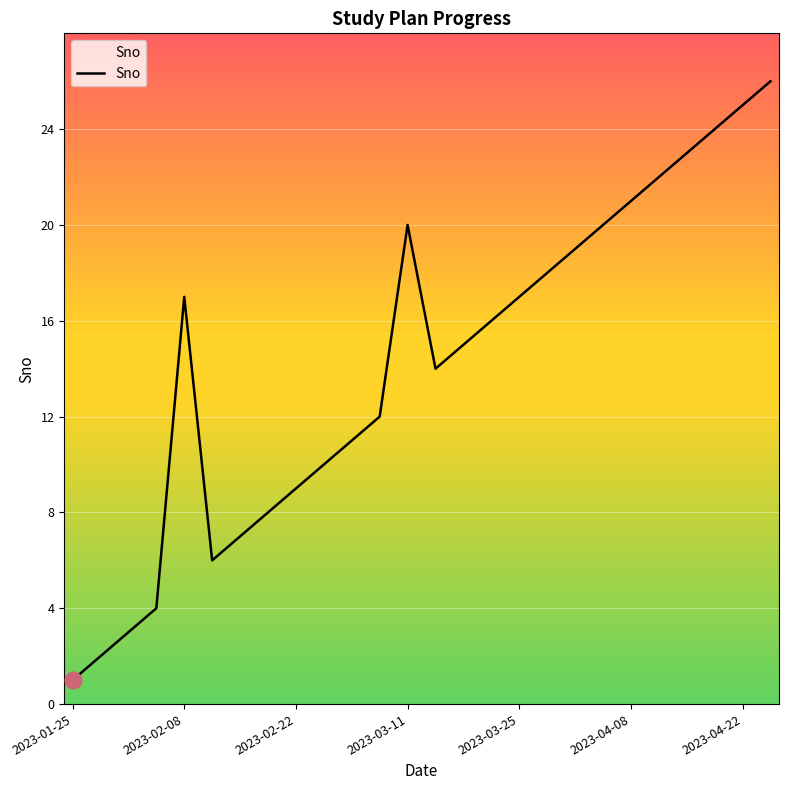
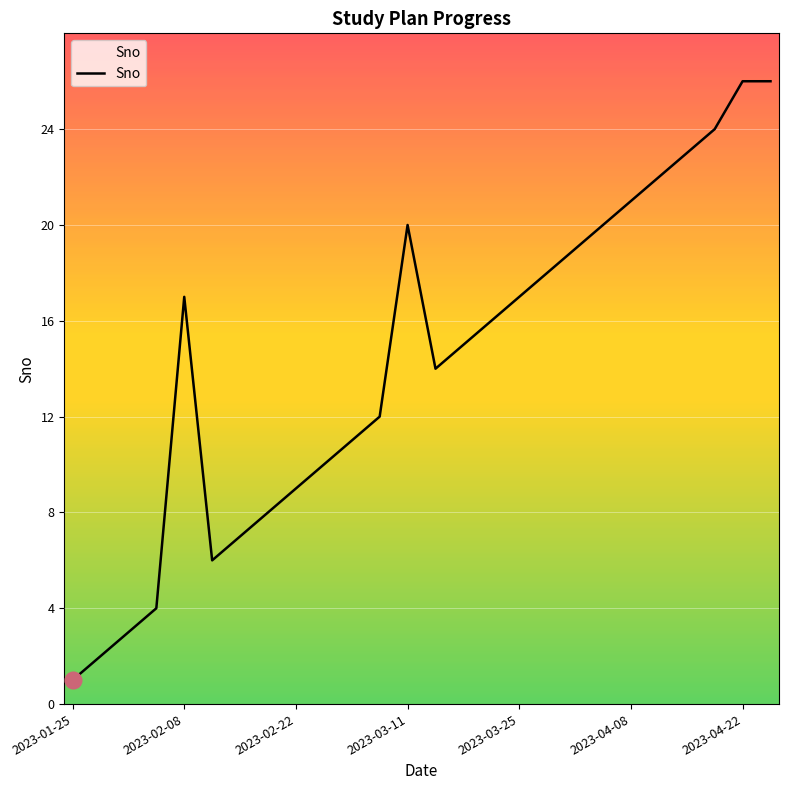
Sno, 2023-04-22: 25 -> 26
